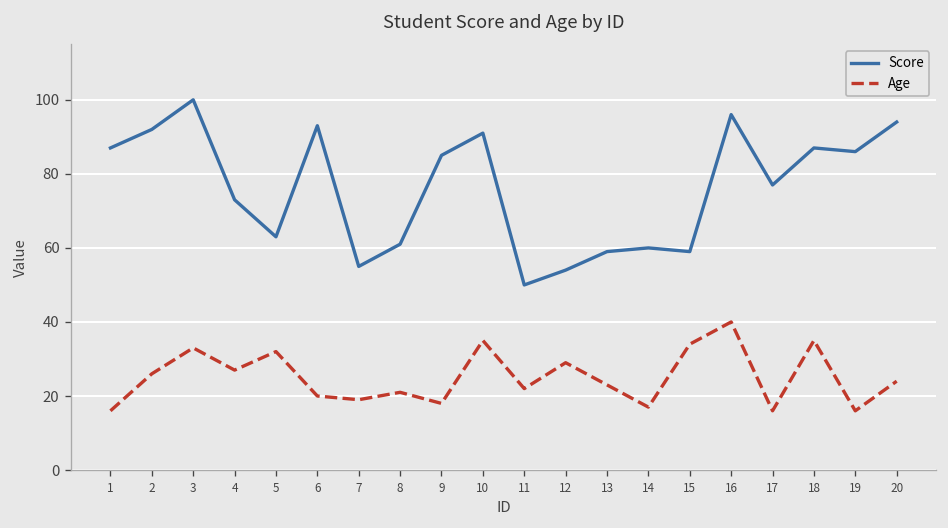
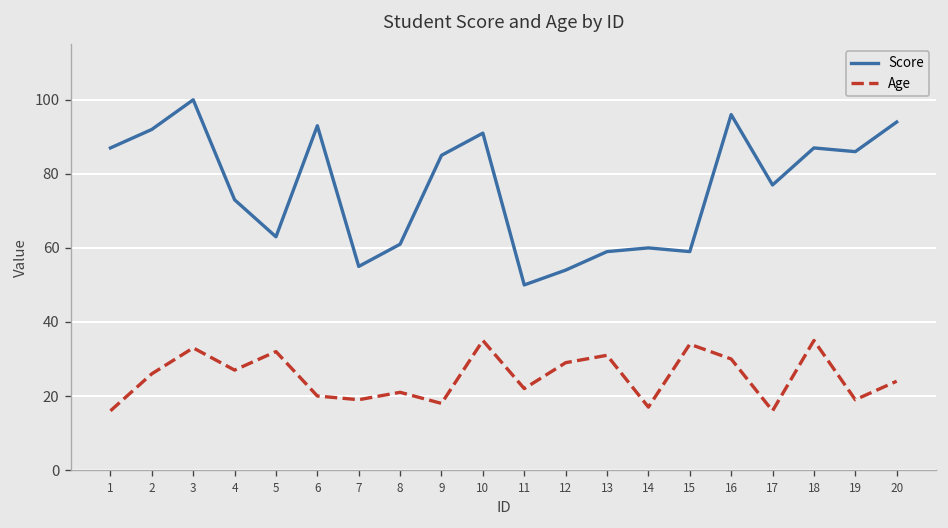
Age, 13: 23 -> 31
Age, 16: 40 -> 30
Age, 19: 16 -> 19
